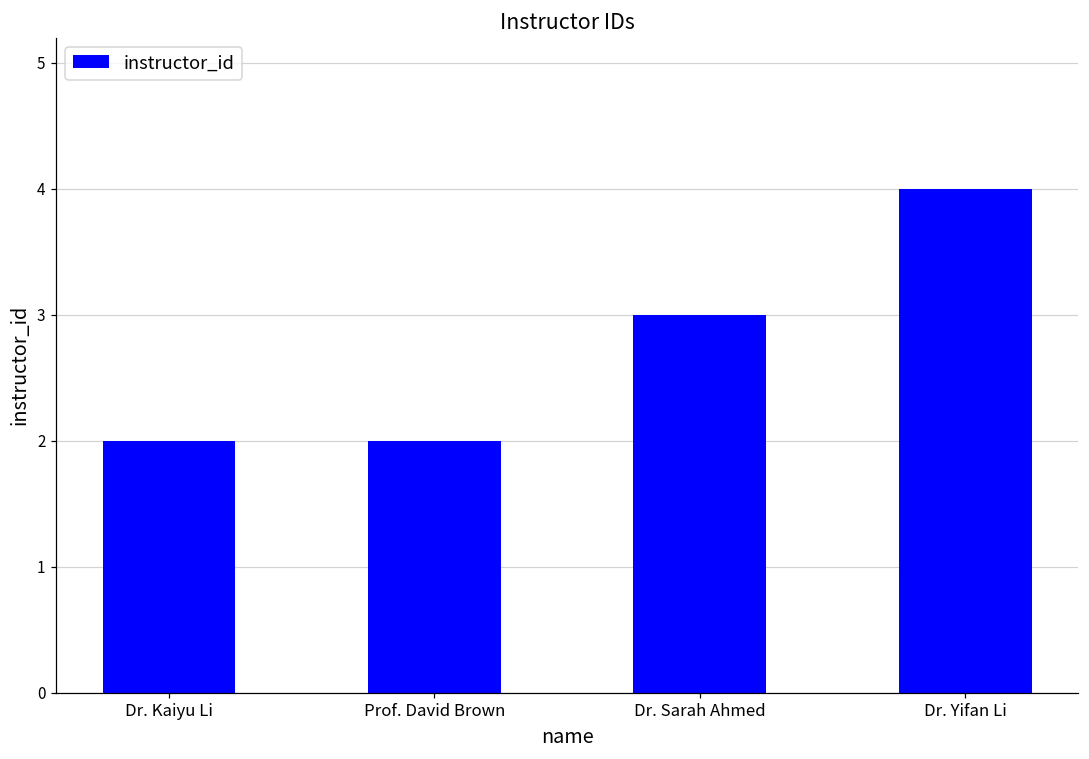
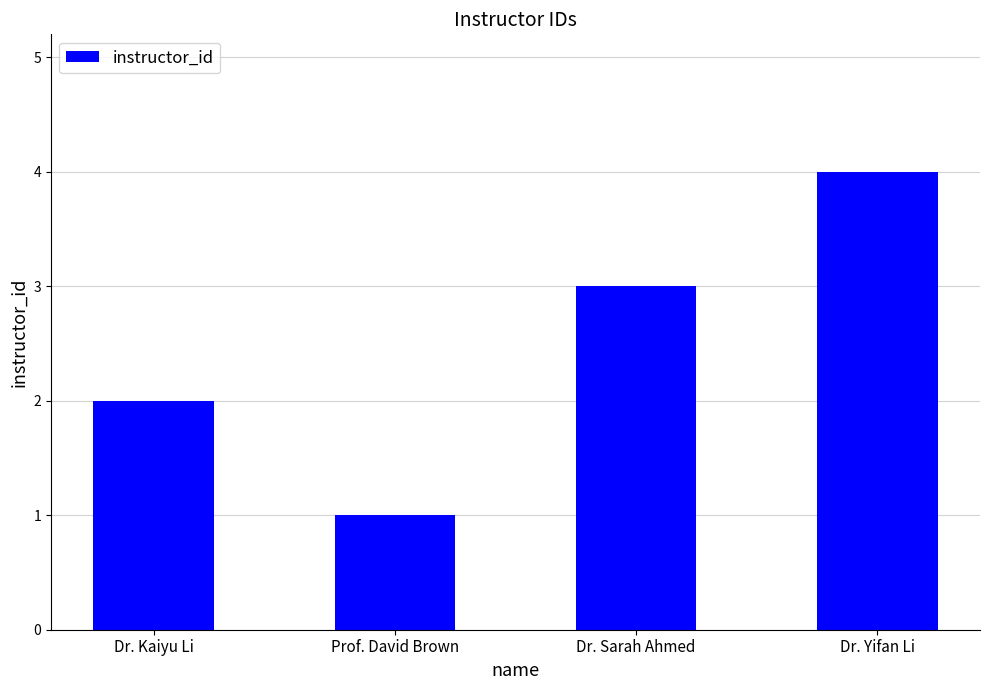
Prof. David Brown: 2 -> 1
